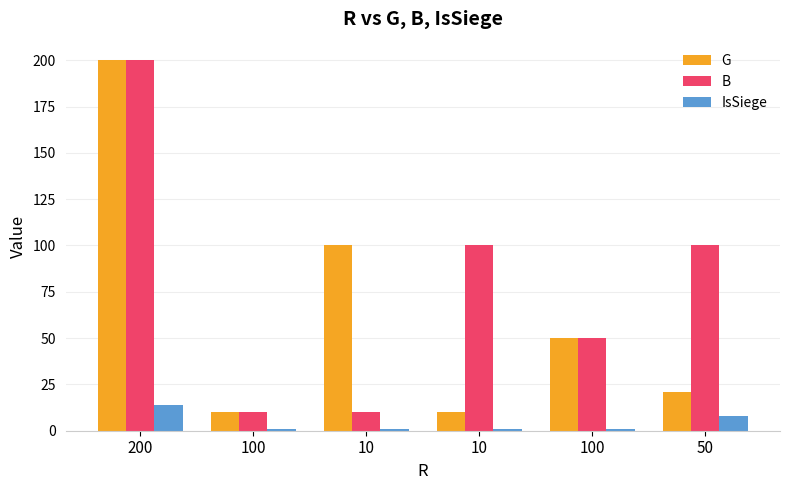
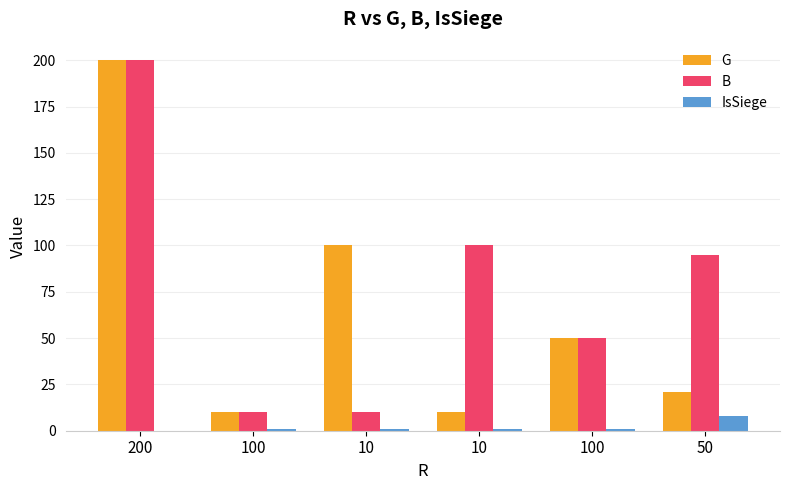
IsSiege, 200: 14 -> 0
B, 50: 100 -> 95
